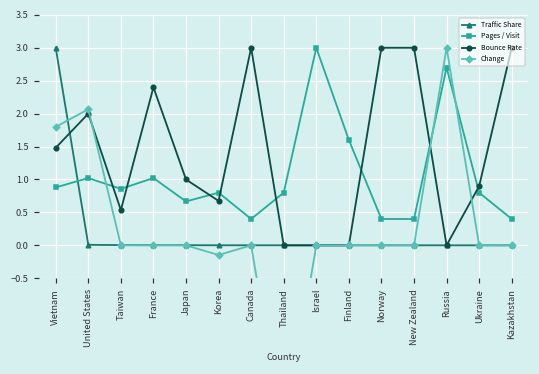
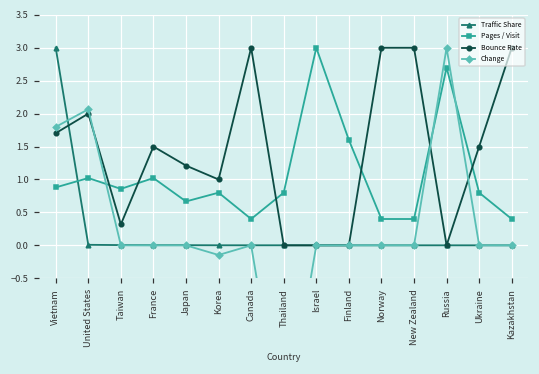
Bounce Rate, Vietnam: 1.5 -> 1.7
Bounce Rate, Taiwan: 0.5 -> 0.3
Bounce Rate, France: 2.4 -> 1.5
Bounce Rate, Japan: 1.0 -> 1.2
Bounce Rate, Korea: 0.7 -> 1.0
Bounce Rate, Ukraine: 0.9 -> 1.5
